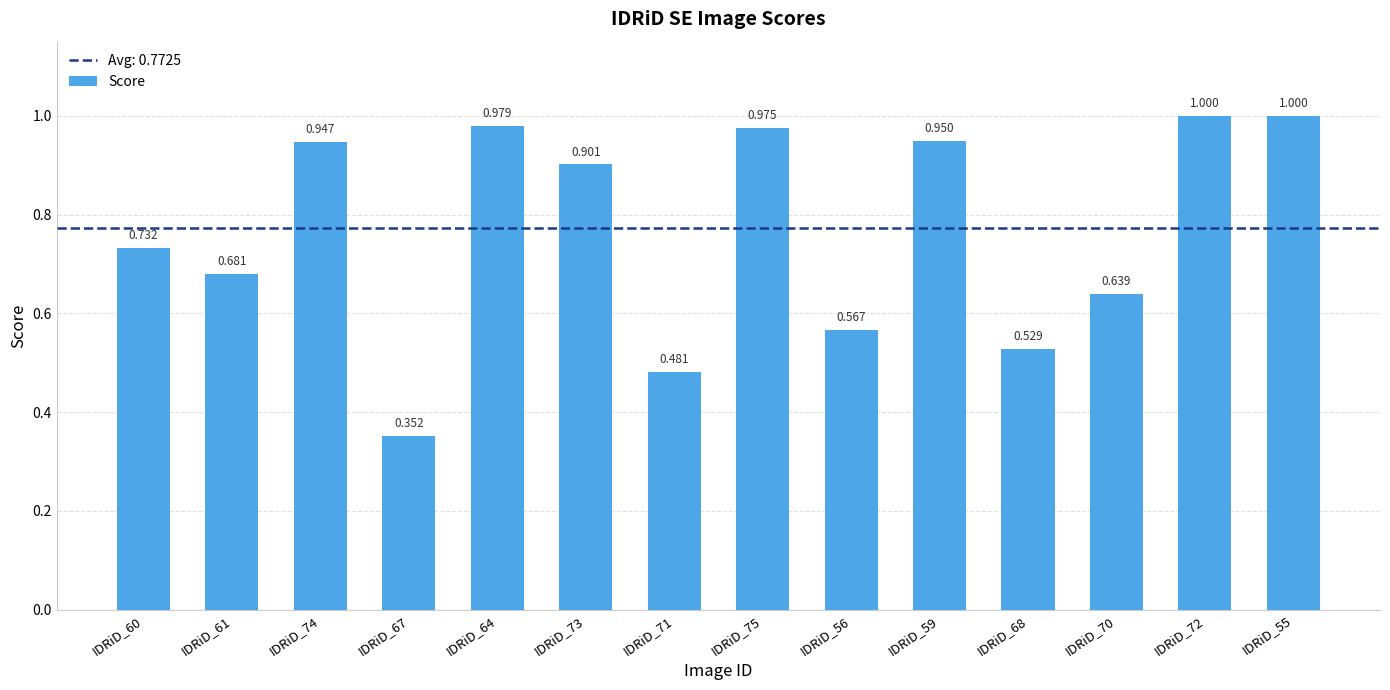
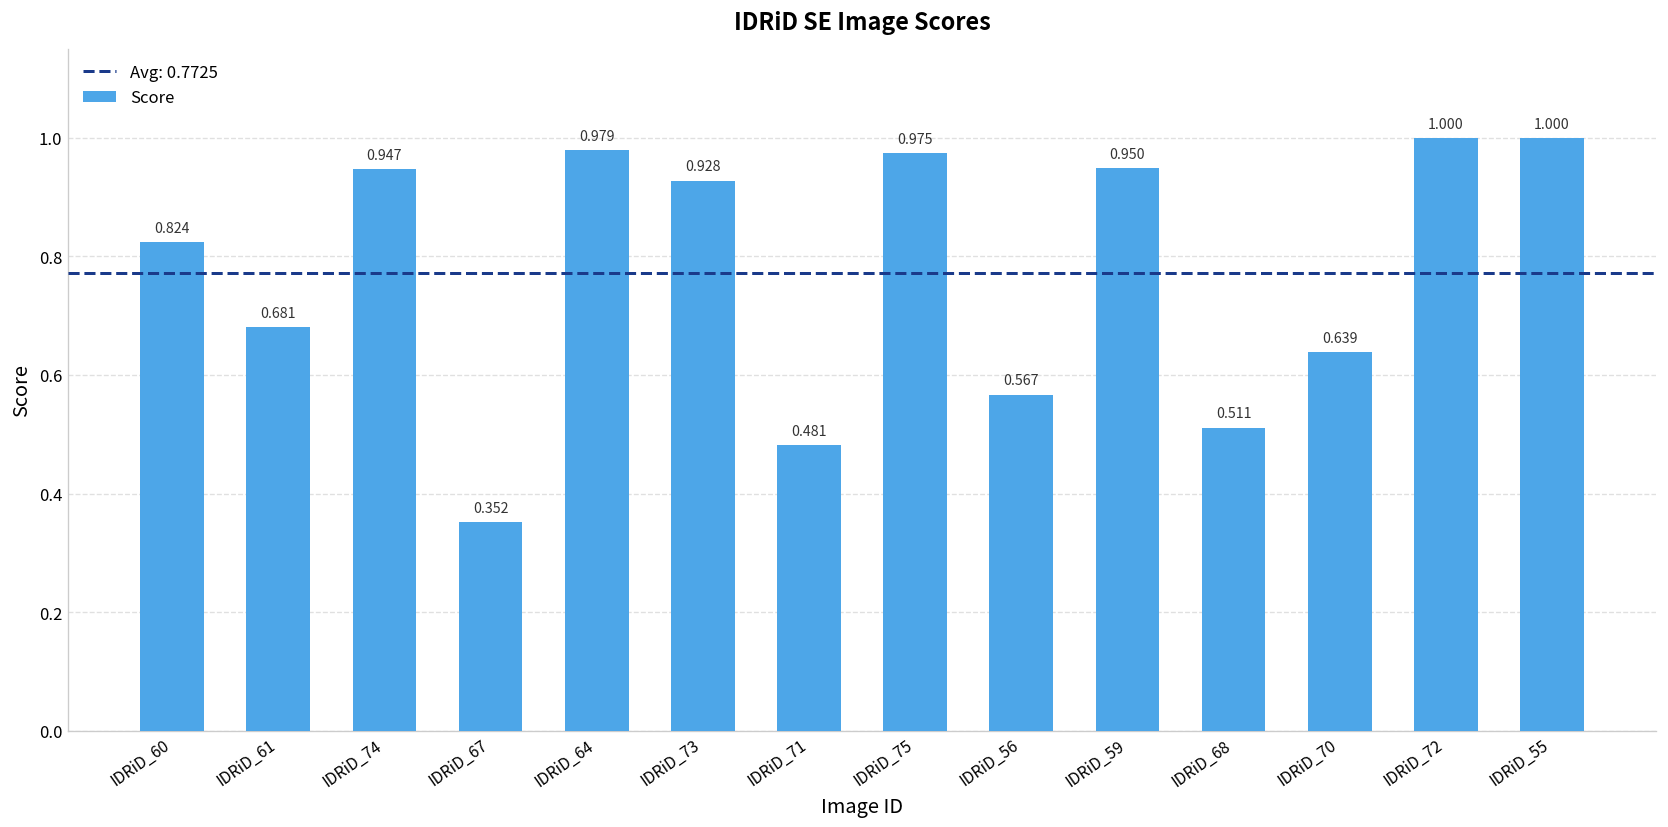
IDRiD_60: 0.732 -> 0.824
IDRiD_73: 0.901 -> 0.928
IDRiD_68: 0.529 -> 0.511
